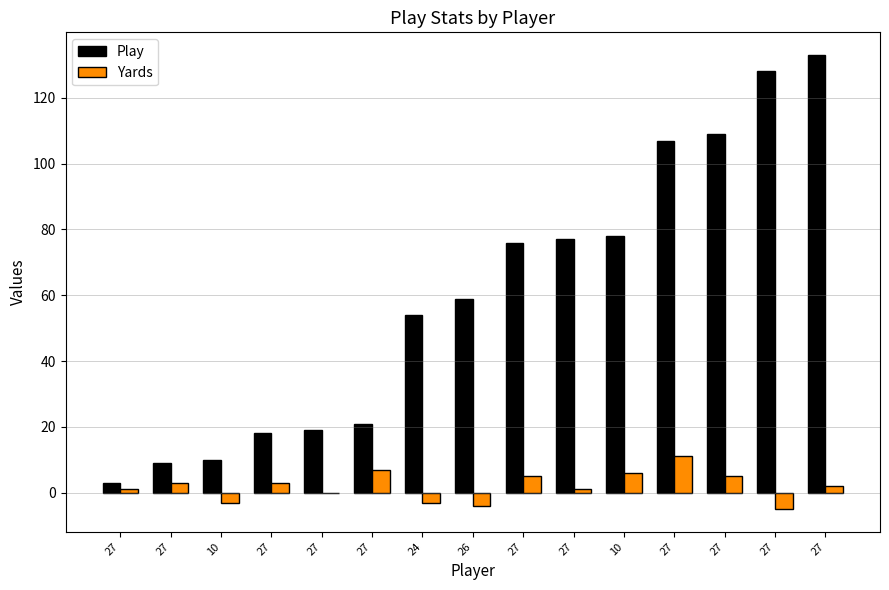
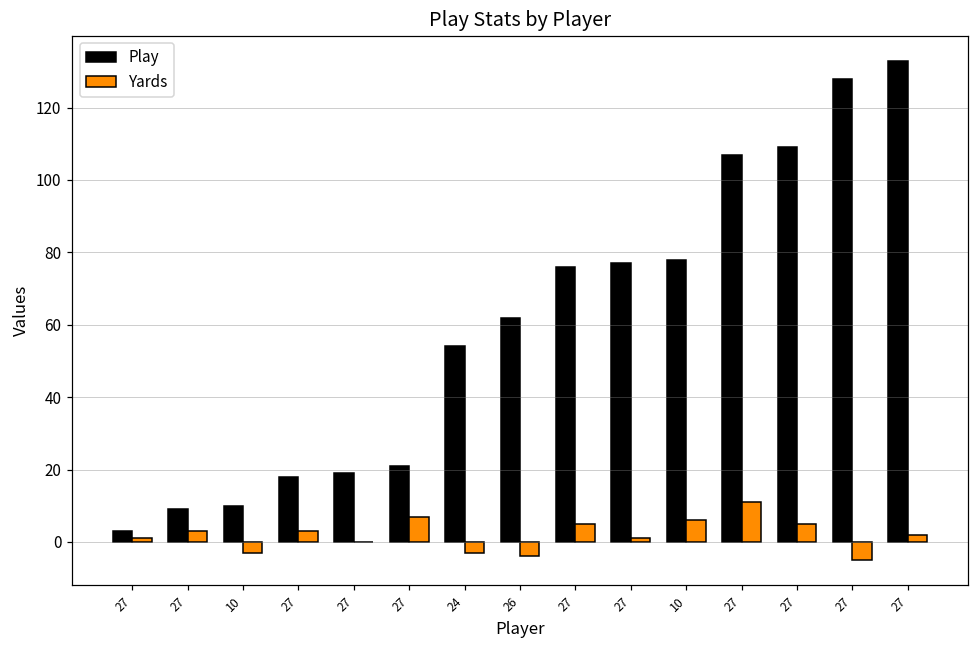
Play, 26: 59 -> 62
